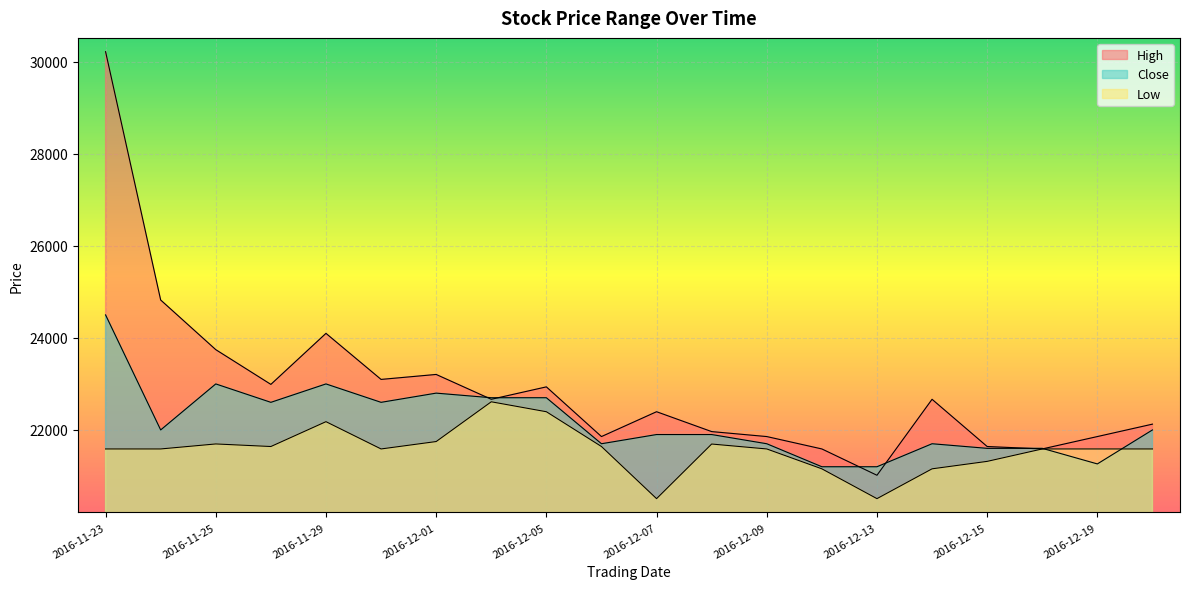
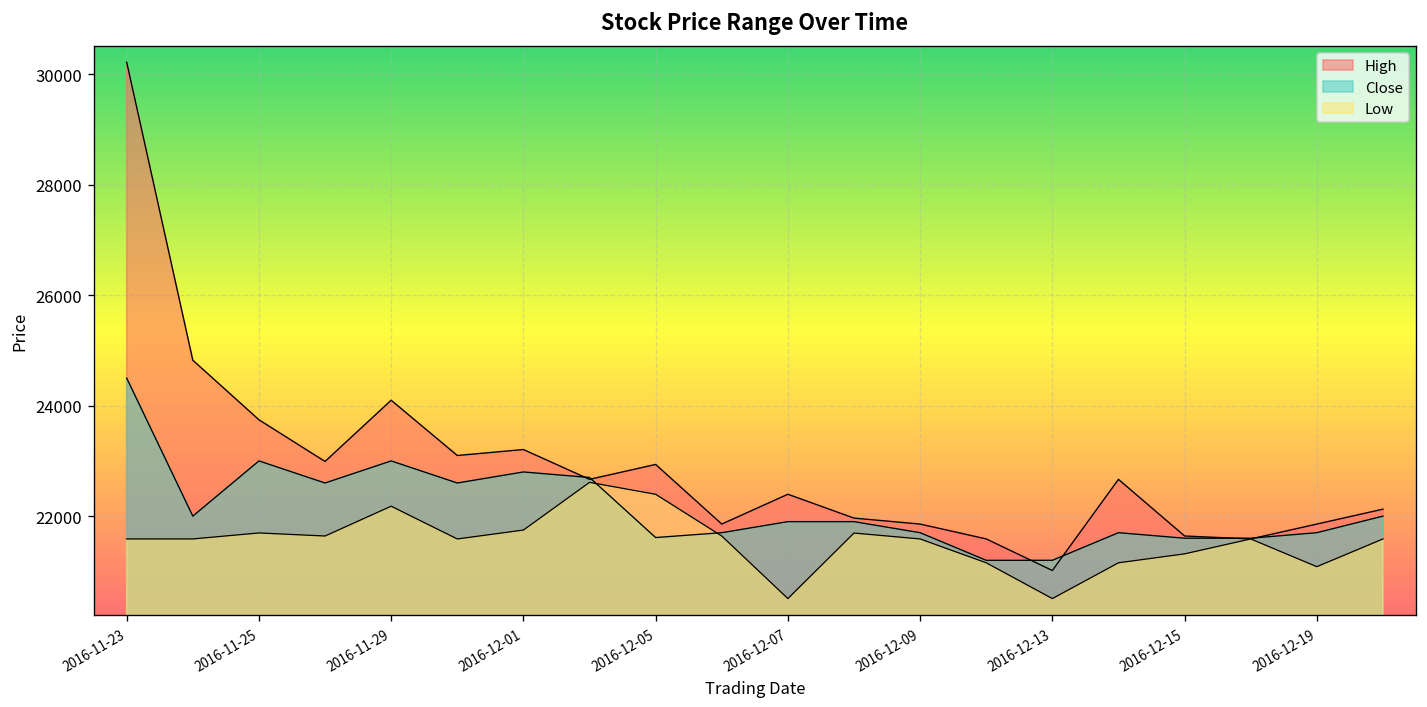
Close, 2016-12-05: 22700 -> 21600
Close, 2016-12-19: 21300 -> 21700
Low, 2016-12-19: 21600 -> 21100
